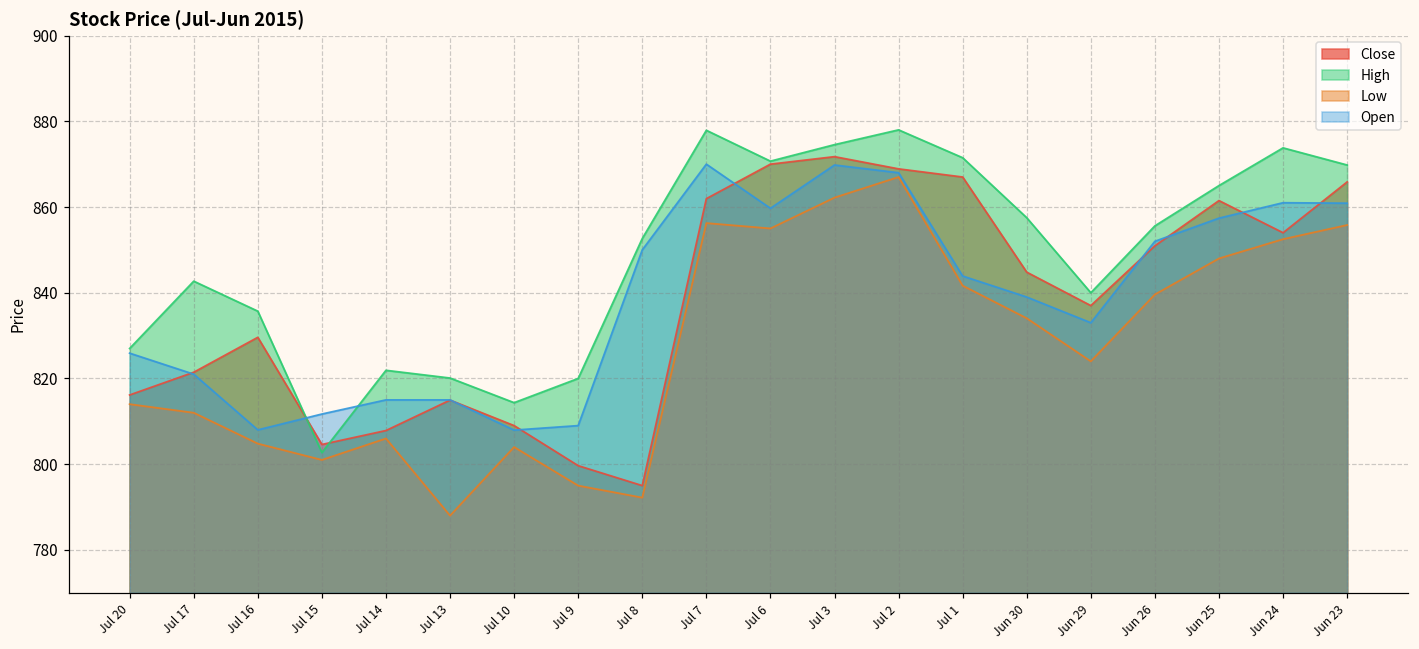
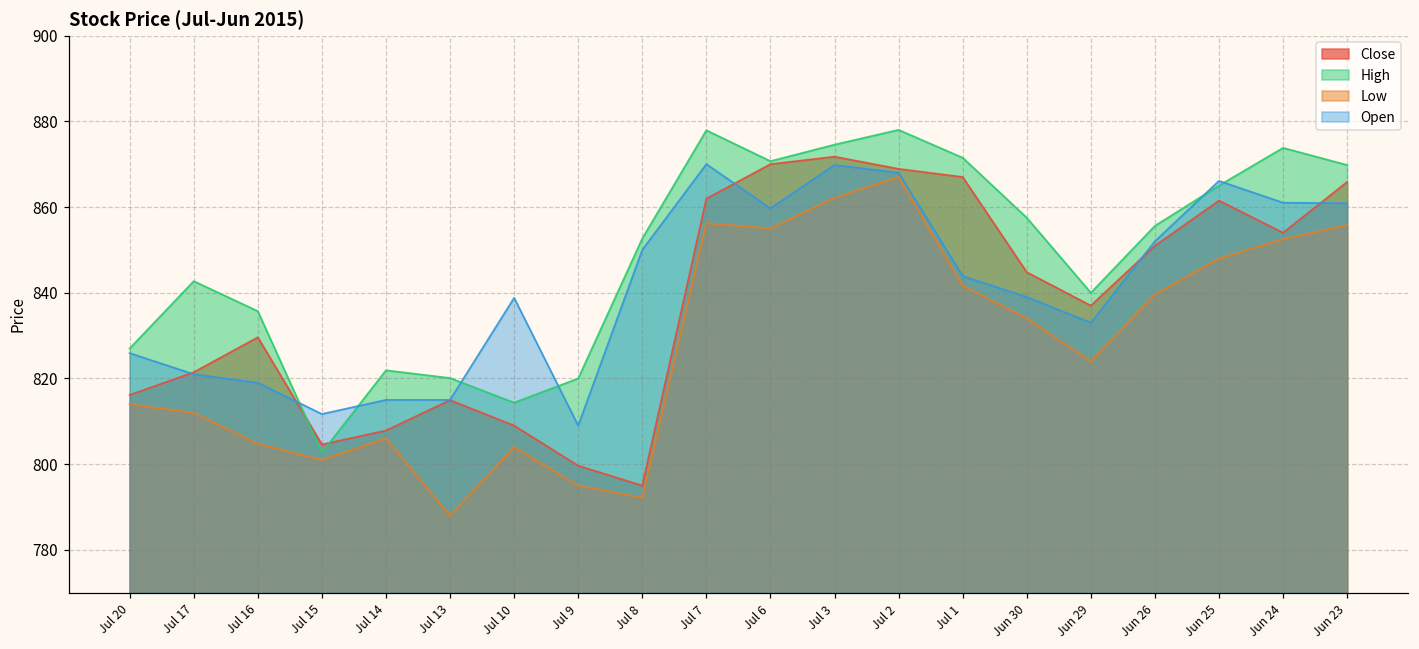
Open, Jul 16: 808 -> 819
Open, Jul 10: 808 -> 839
Open, Jun 25: 857 -> 866
